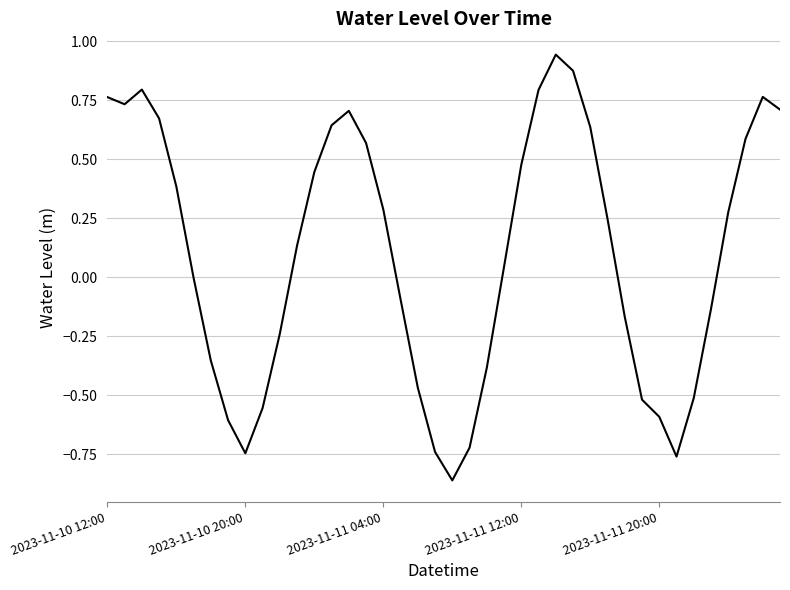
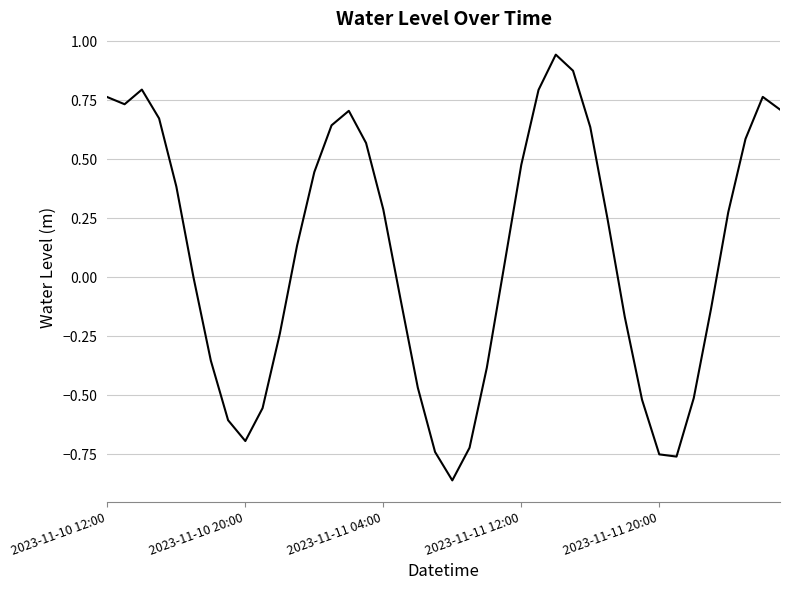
2023-11-10 20:00: -0.75 -> -0.69
2023-11-11 20:00: -0.59 -> -0.75
